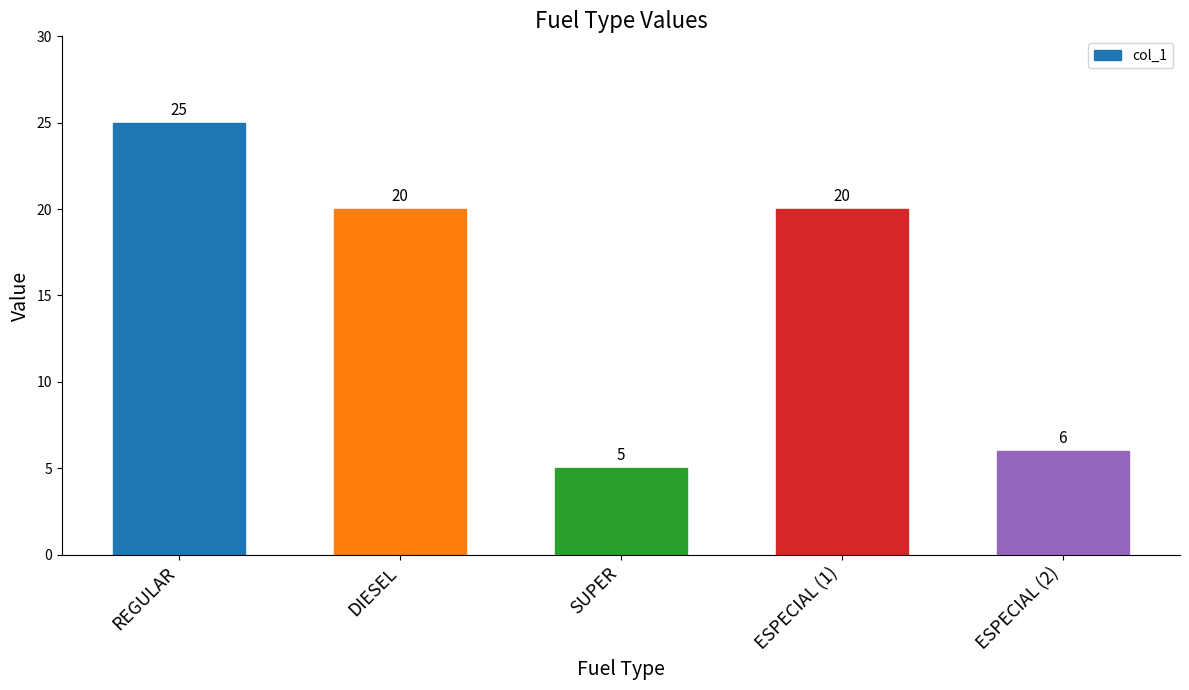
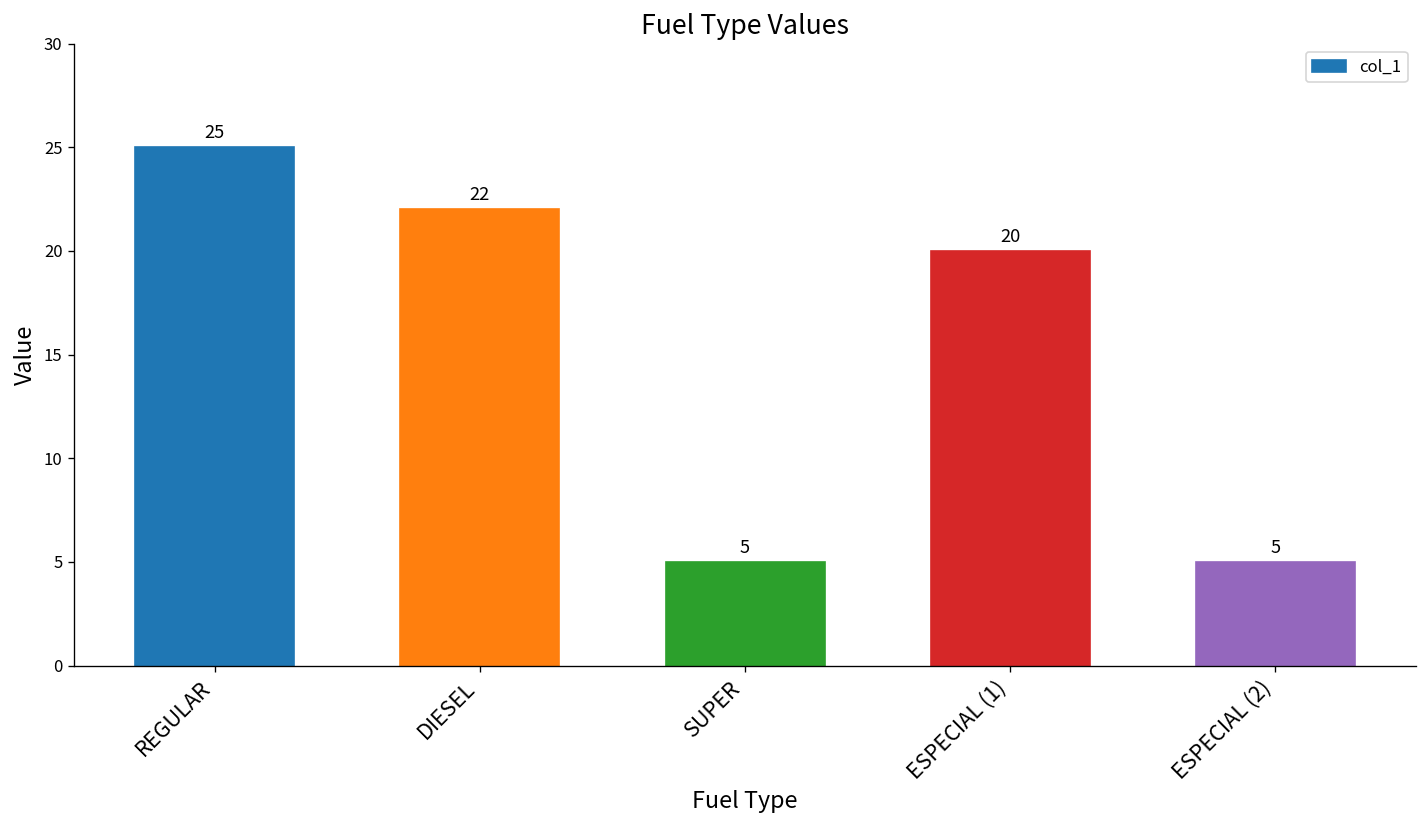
DIESEL: 20 -> 22
ESPECIAL (2): 6 -> 5
